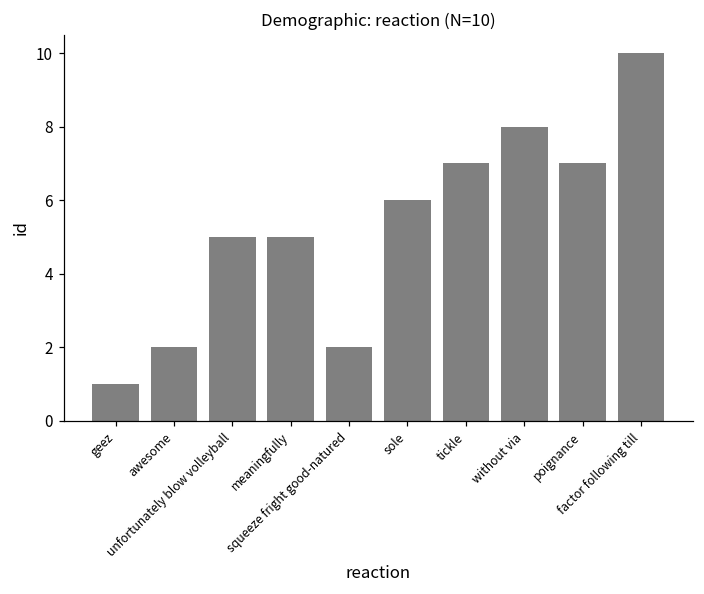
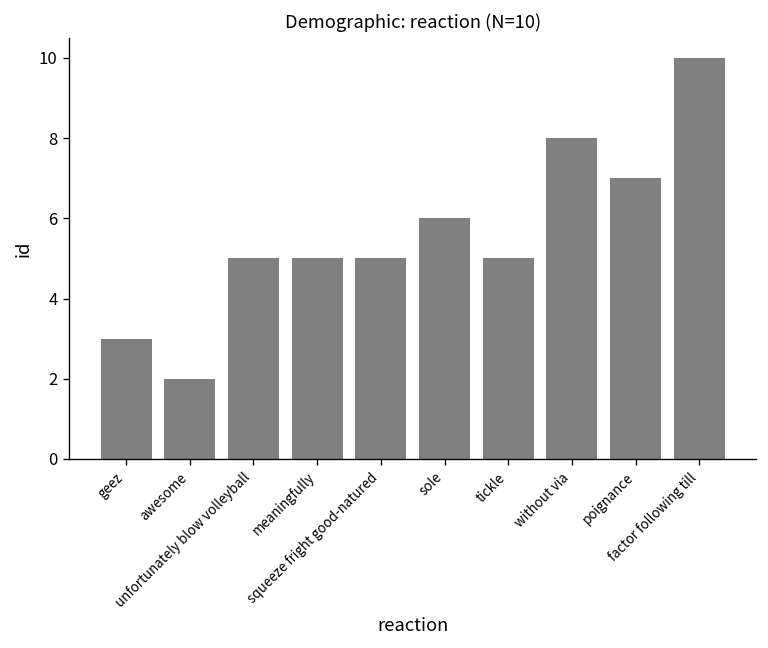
geez: 1 -> 3
squeeze fright good-natured: 2 -> 5
tickle: 7 -> 5
